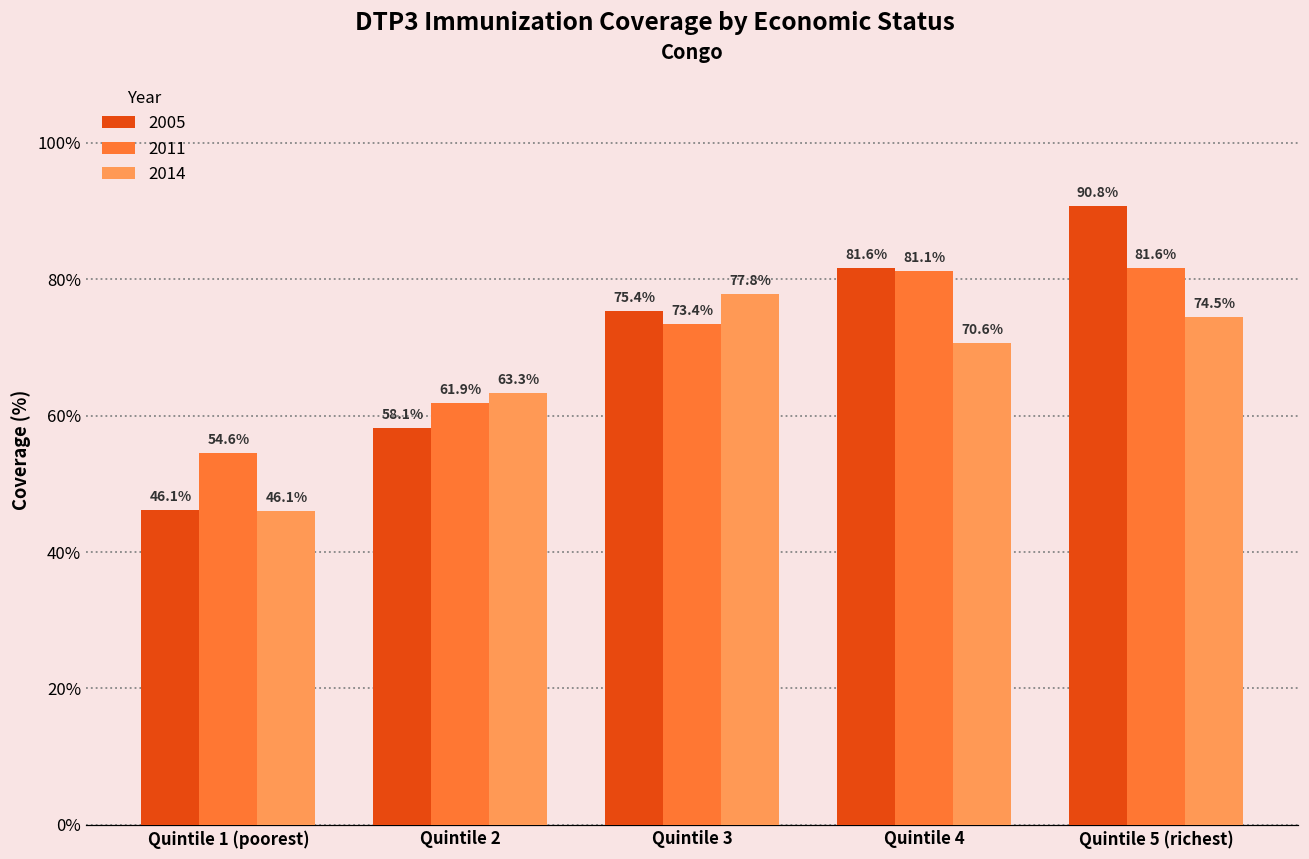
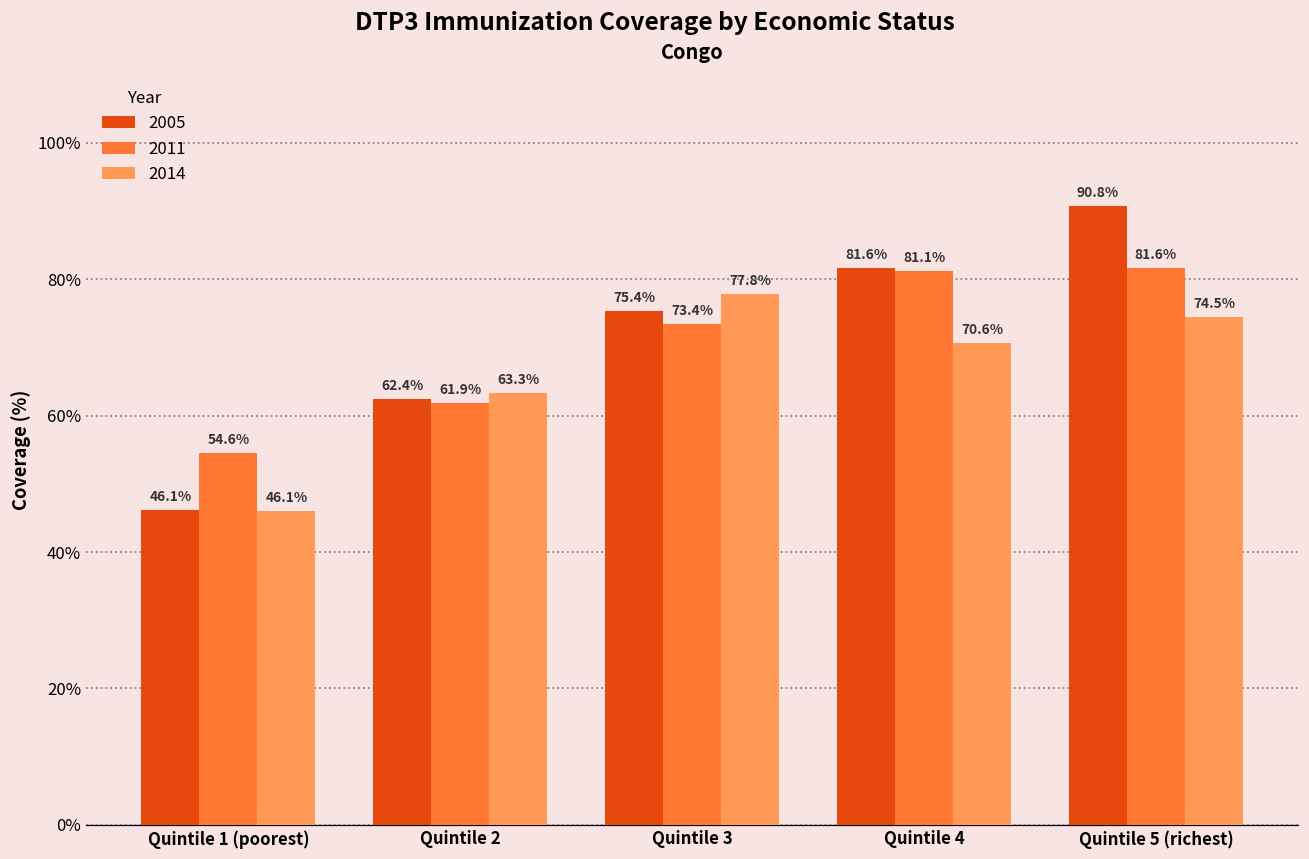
2005, Quintile 2: 58.1% -> 62.4%
